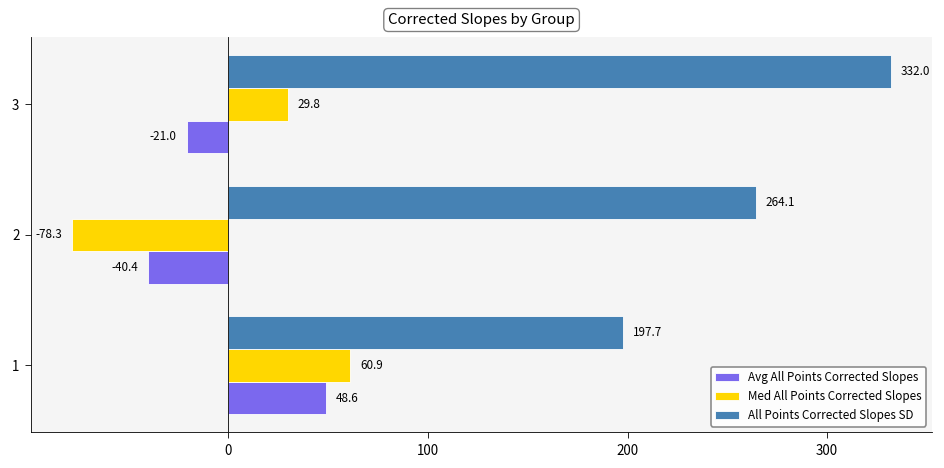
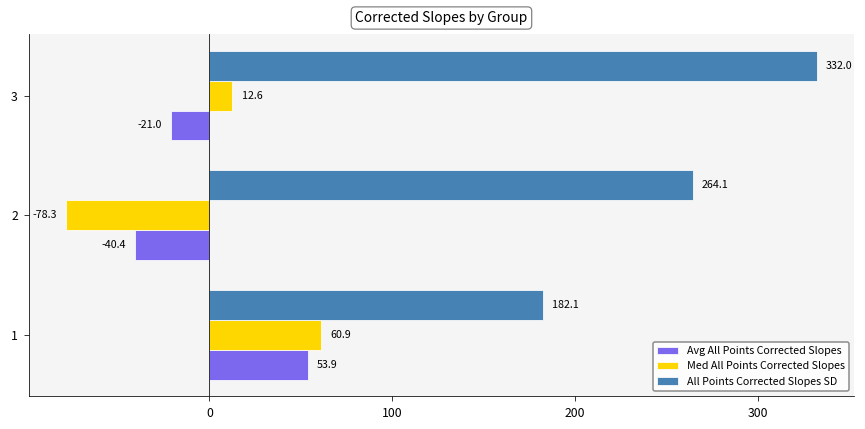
Med All Points Corrected Slopes, 3: 29.8 -> 12.6
All Points Corrected Slopes SD, 1: 197.7 -> 182.1
Avg All Points Corrected Slopes, 1: 48.6 -> 53.9
